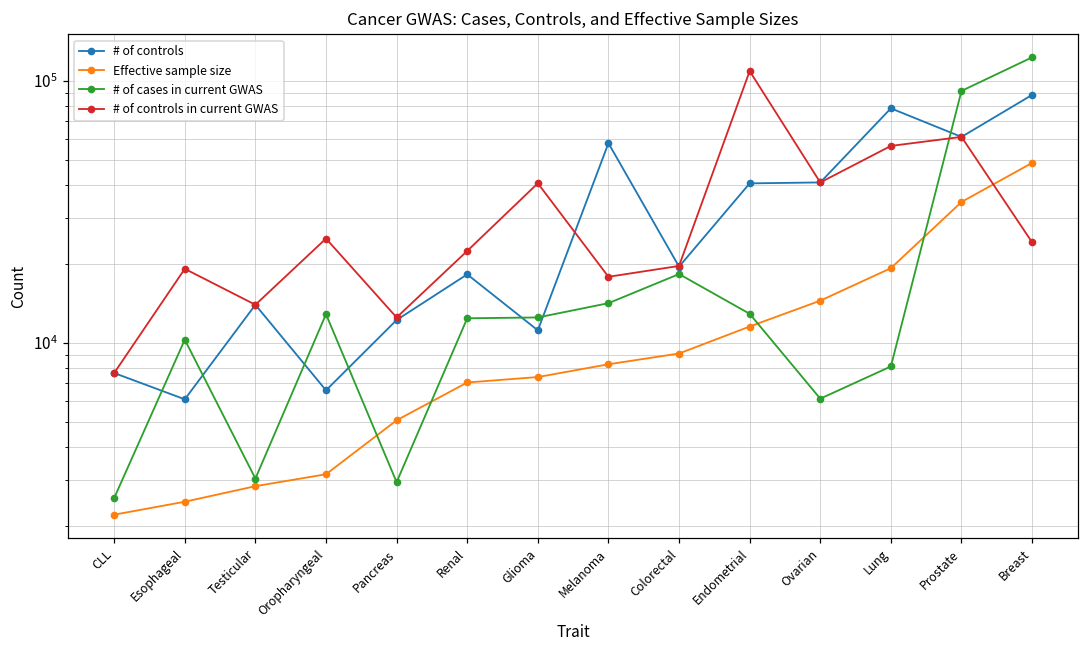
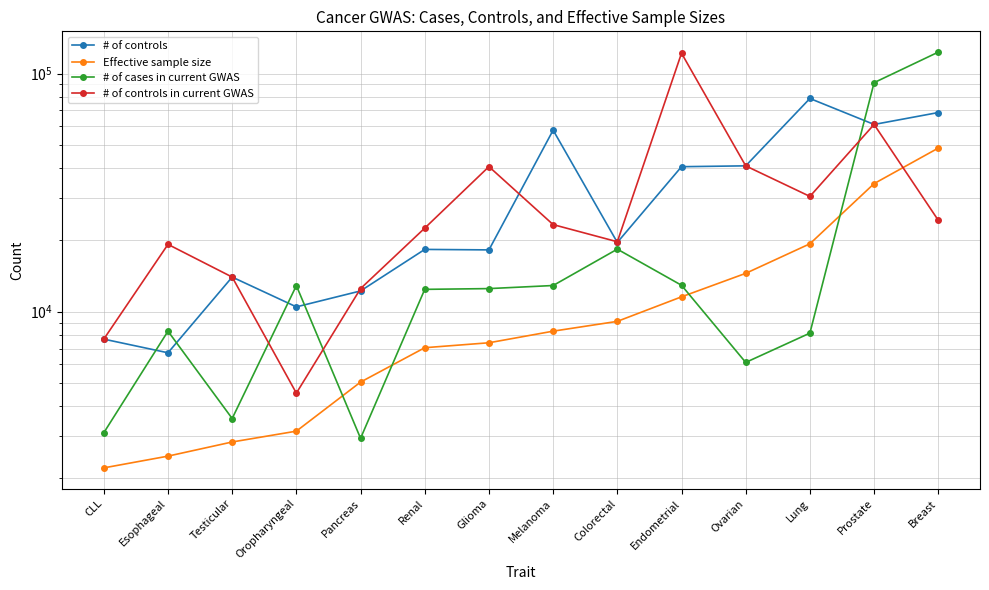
# of cases in current GWAS, CLL: 2600 -> 3100
# of controls, Esophageal: 6100 -> 6700
# of cases in current GWAS, Esophageal: 10300 -> 8300
# of cases in current GWAS, Testicular: 3000 -> 3600
# of controls, Oropharyngeal: 6600 -> 10000
# of controls in current GWAS, Oropharyngeal: 25000 -> 4500
# of controls, Glioma: 11000 -> 18000
# of cases in current GWAS, Melanoma: 14000 -> 13000
# of controls in current GWAS, Melanoma: 18000 -> 23000
# of controls in current GWAS, Endometrial: 110000 -> 120000
# of controls in current GWAS, Lung: 56000 -> 30000
# of controls, Breast: 88000 -> 69000
